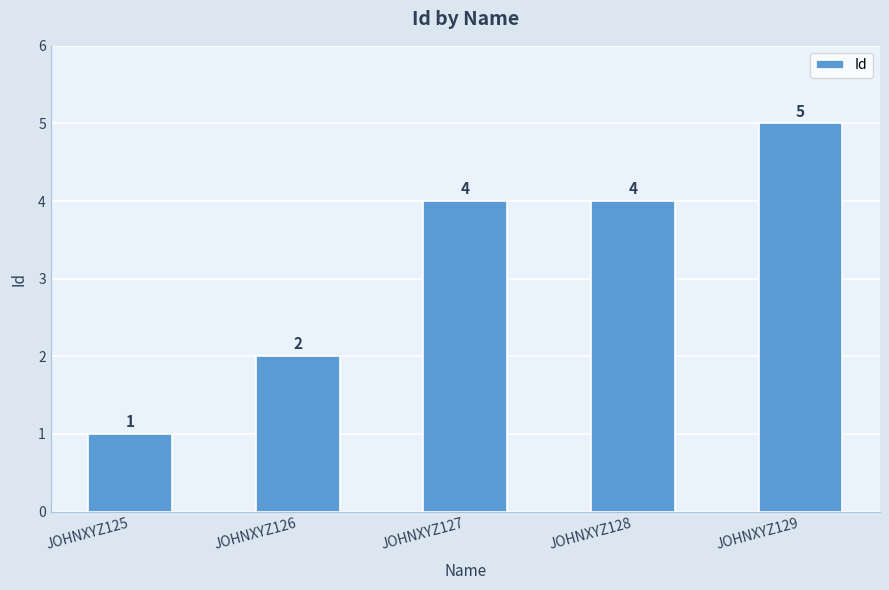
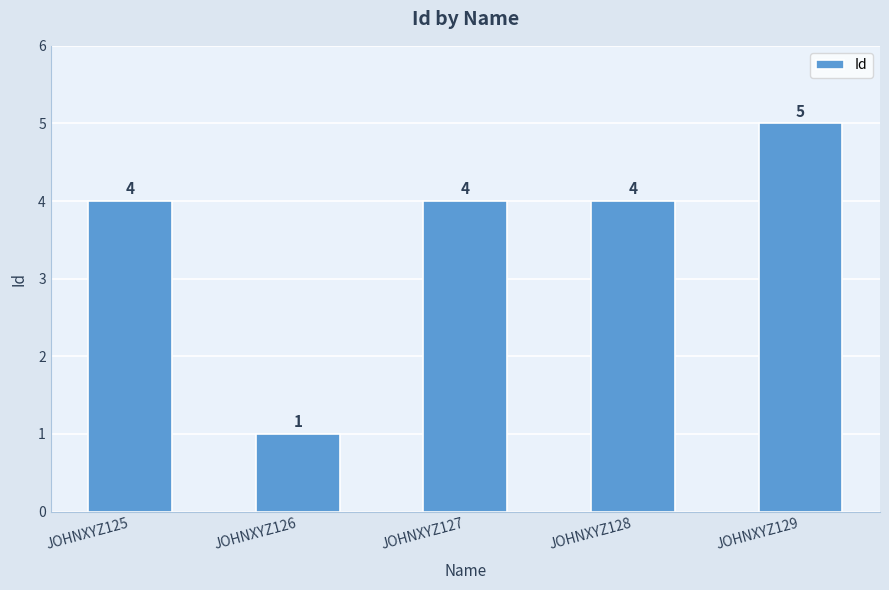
JOHNXYZ125: 1 -> 4
JOHNXYZ126: 2 -> 1
